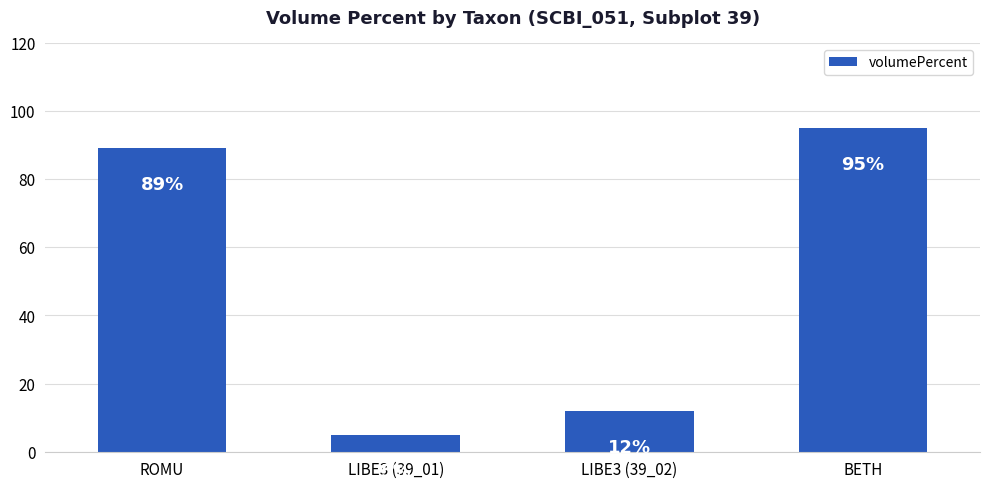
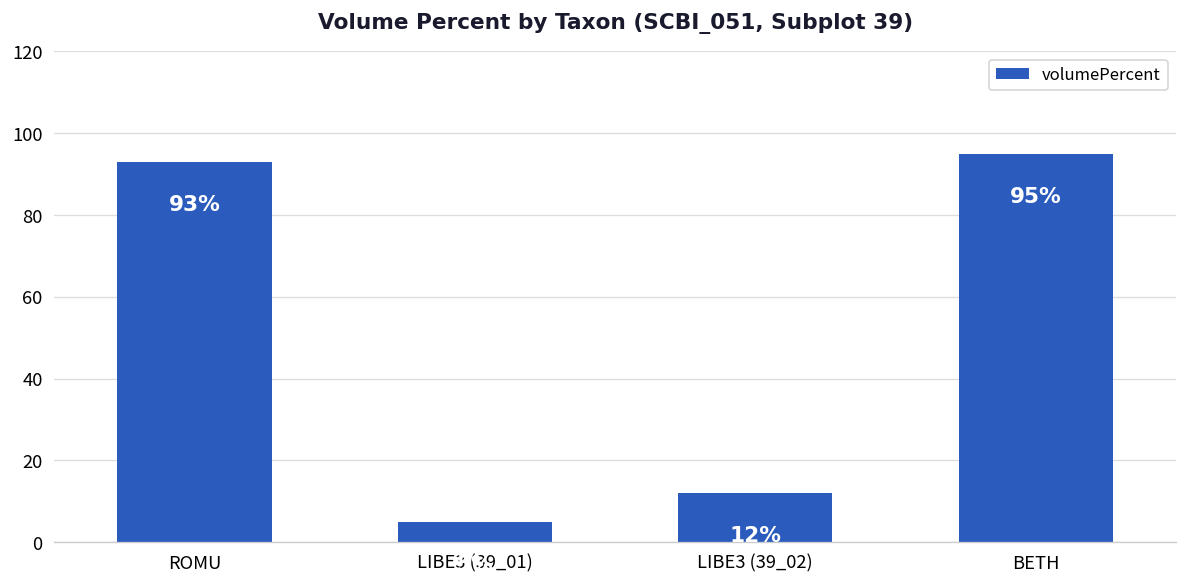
ROMU: 89% -> 93%
